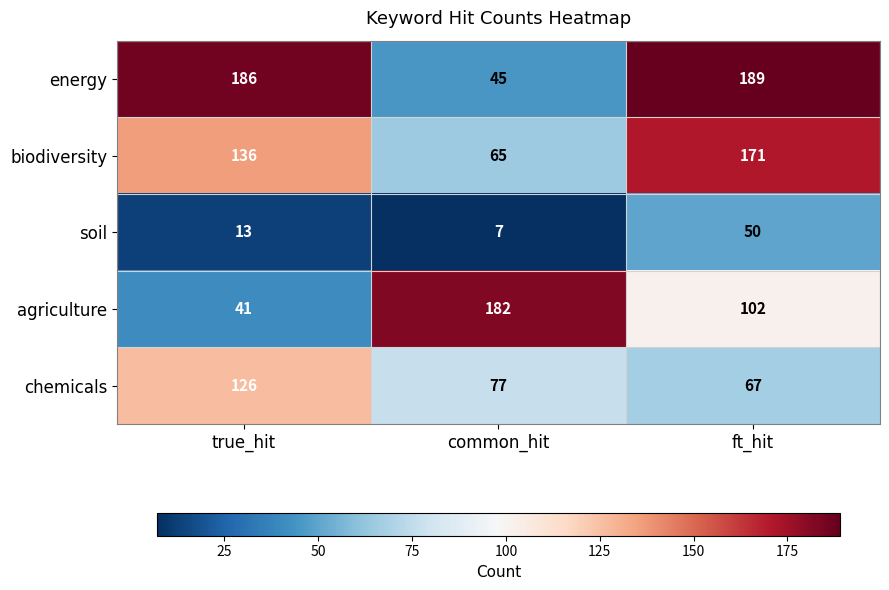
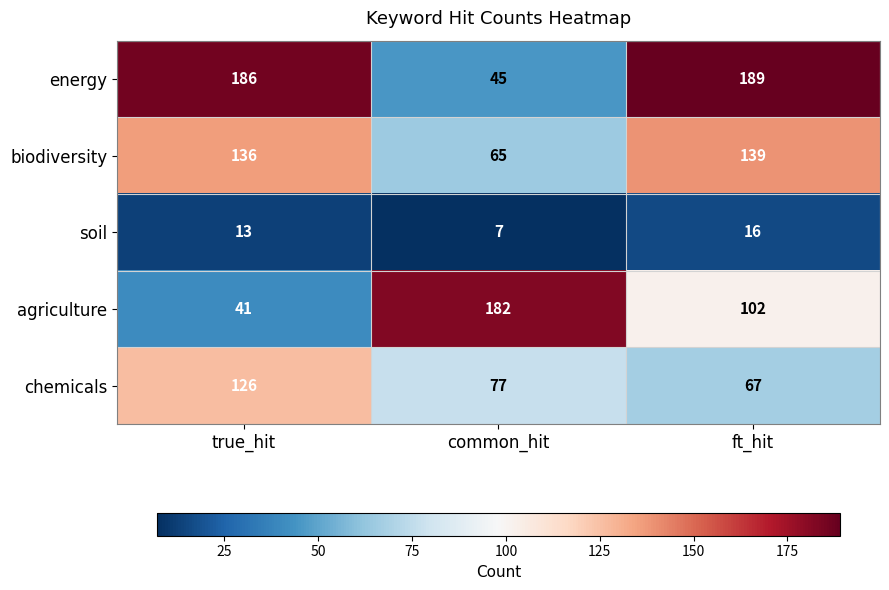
biodiversity, ft_hit: 171 -> 139
soil, ft_hit: 50 -> 16
